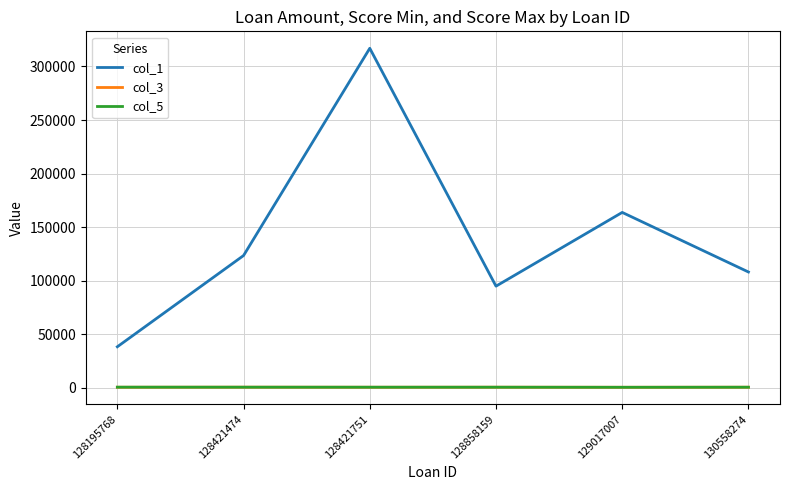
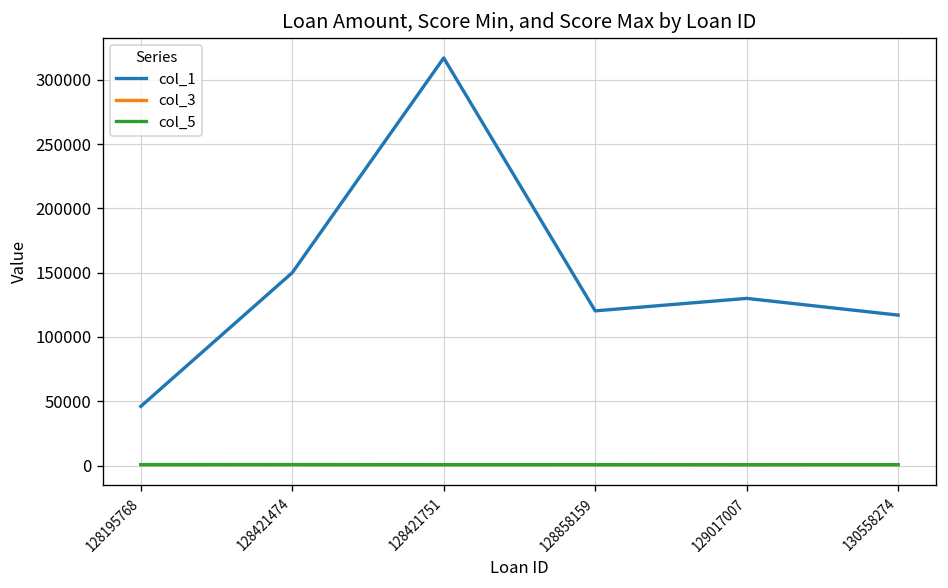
col_1, 128195768: 38000 -> 46000
col_1, 128421474: 124000 -> 150000
col_1, 128858159: 95000 -> 120000
col_1, 129017007: 164000 -> 130000
col_1, 130558274: 108000 -> 117000
